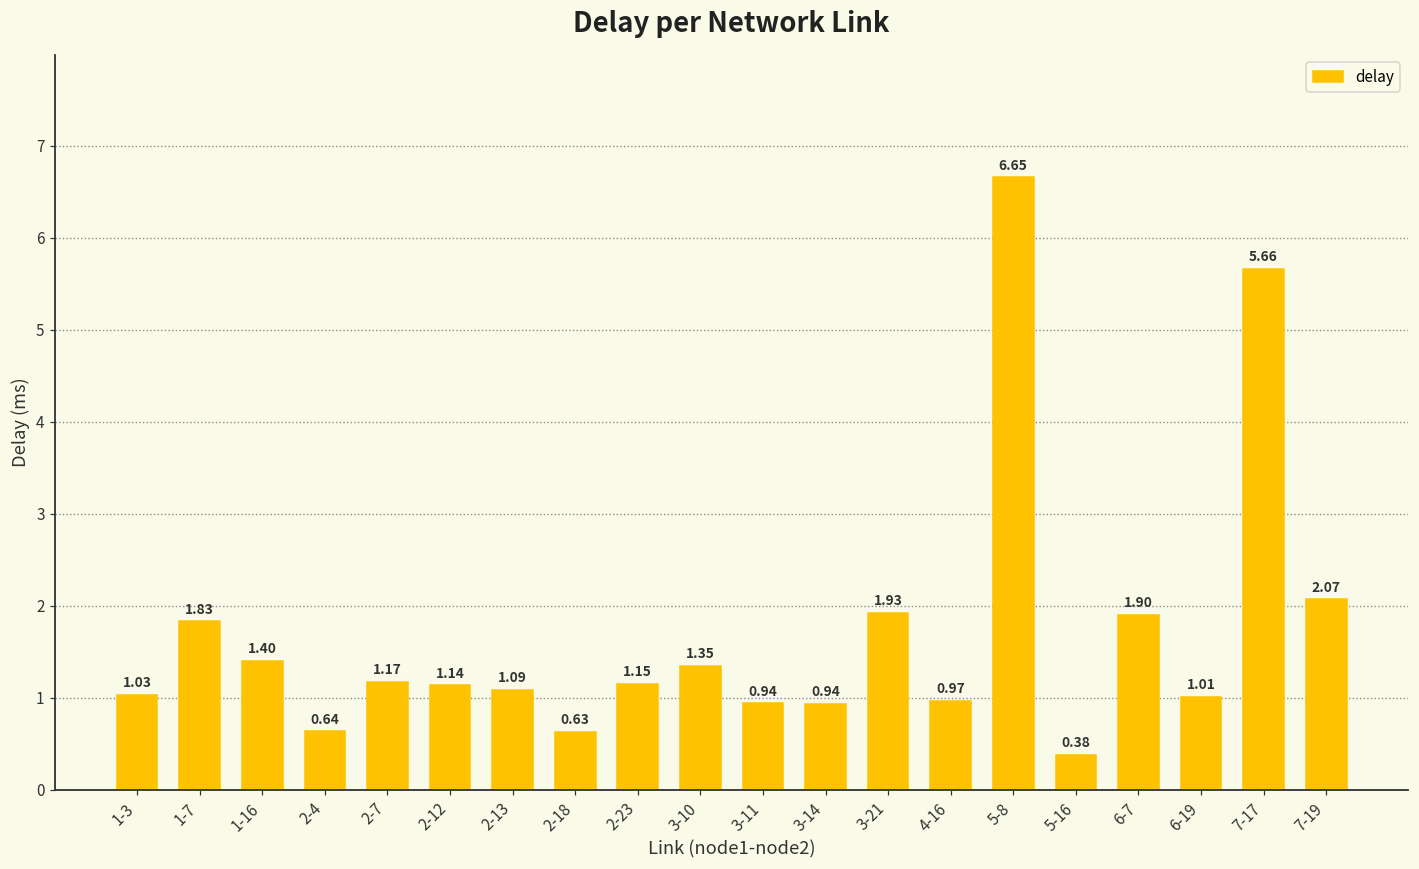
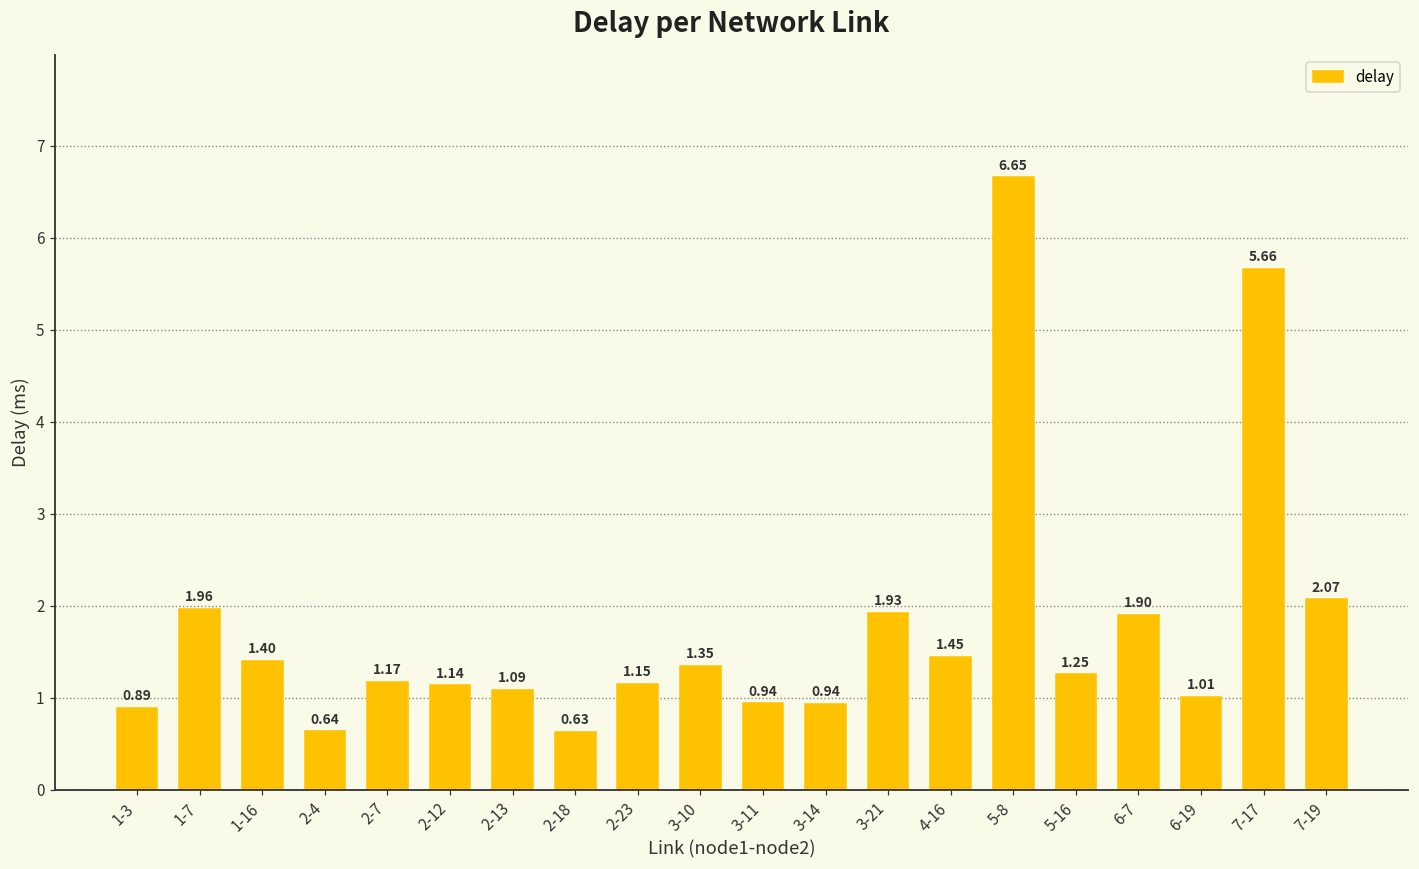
1-3: 1.03 -> 0.89
1-7: 1.83 -> 1.96
4-16: 0.97 -> 1.45
5-16: 0.38 -> 1.25
